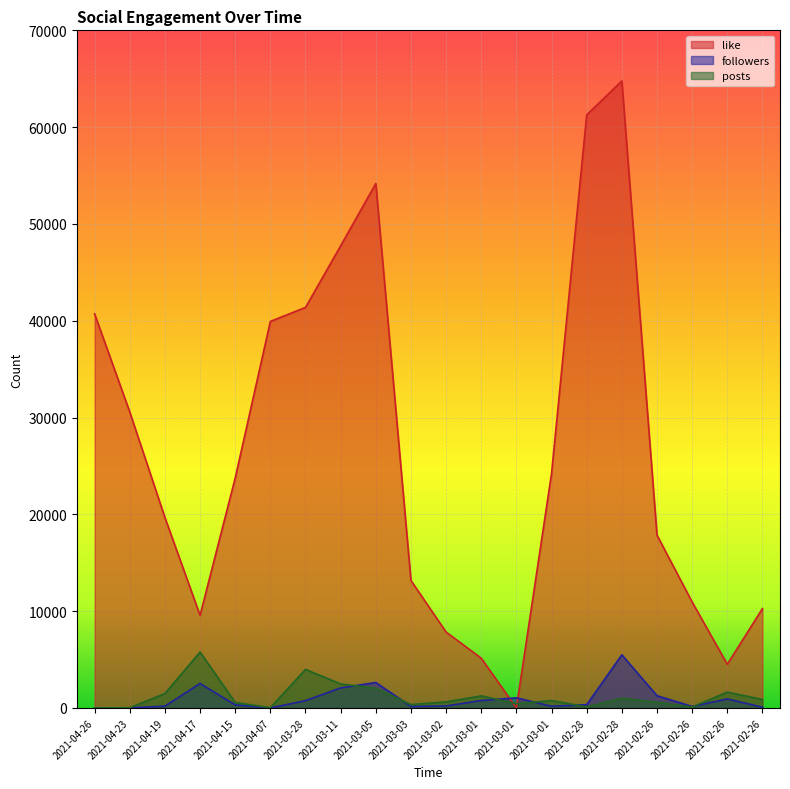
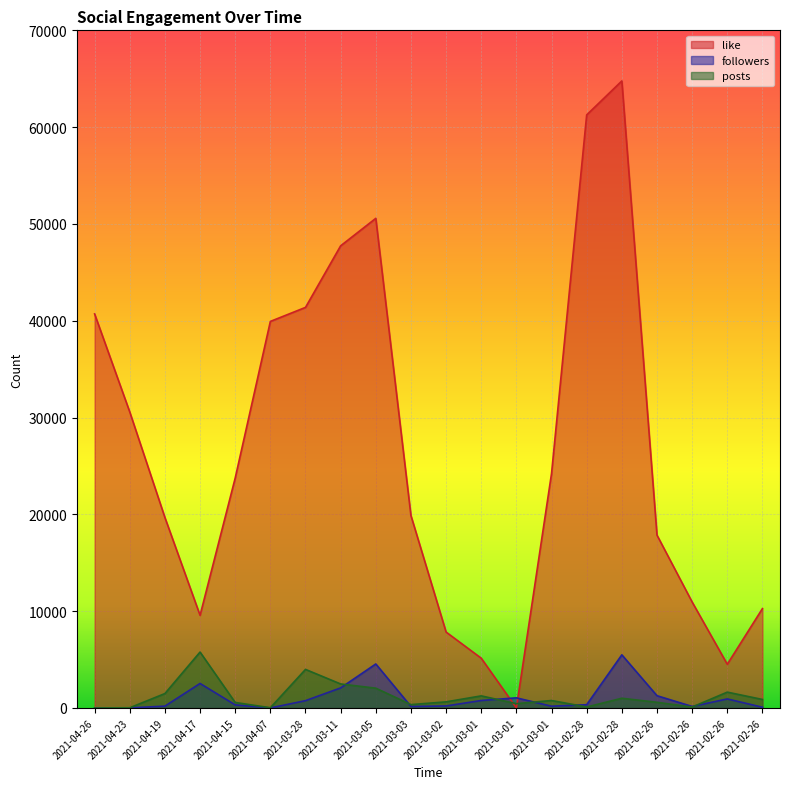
like, 2021-03-05: 54000 -> 51000
followers, 2021-03-05: 3000 -> 5000
like, 2021-03-03: 13000 -> 20000
